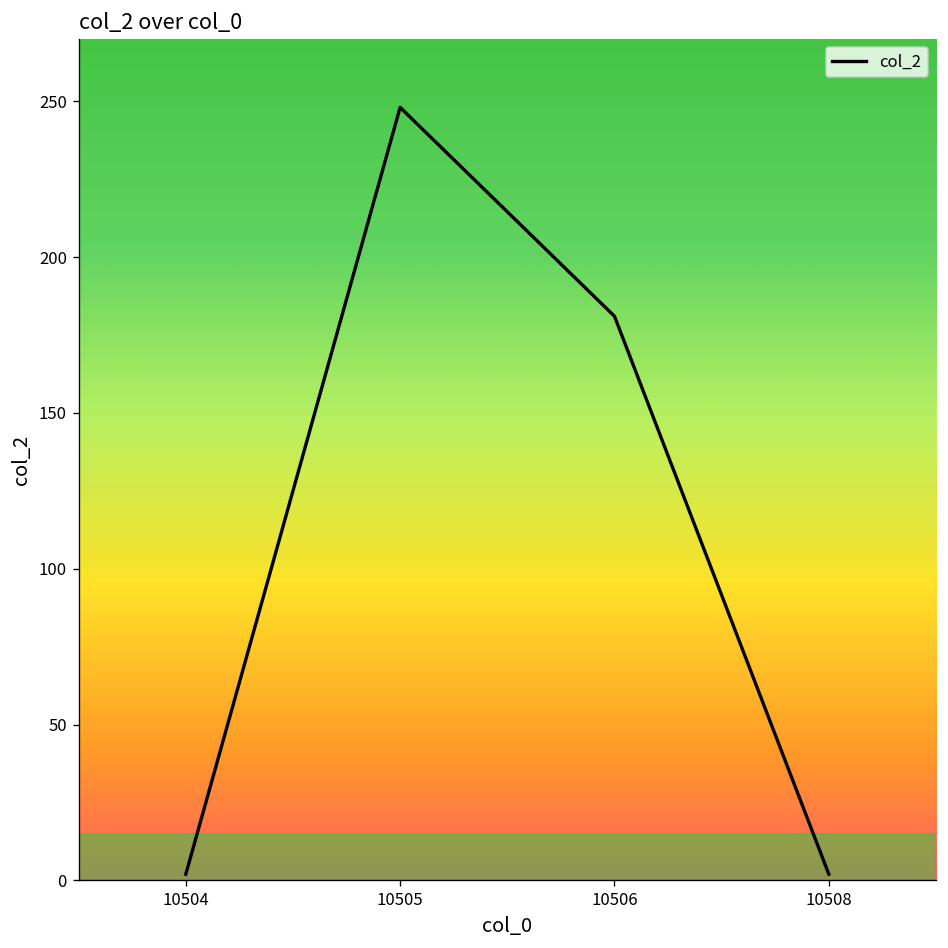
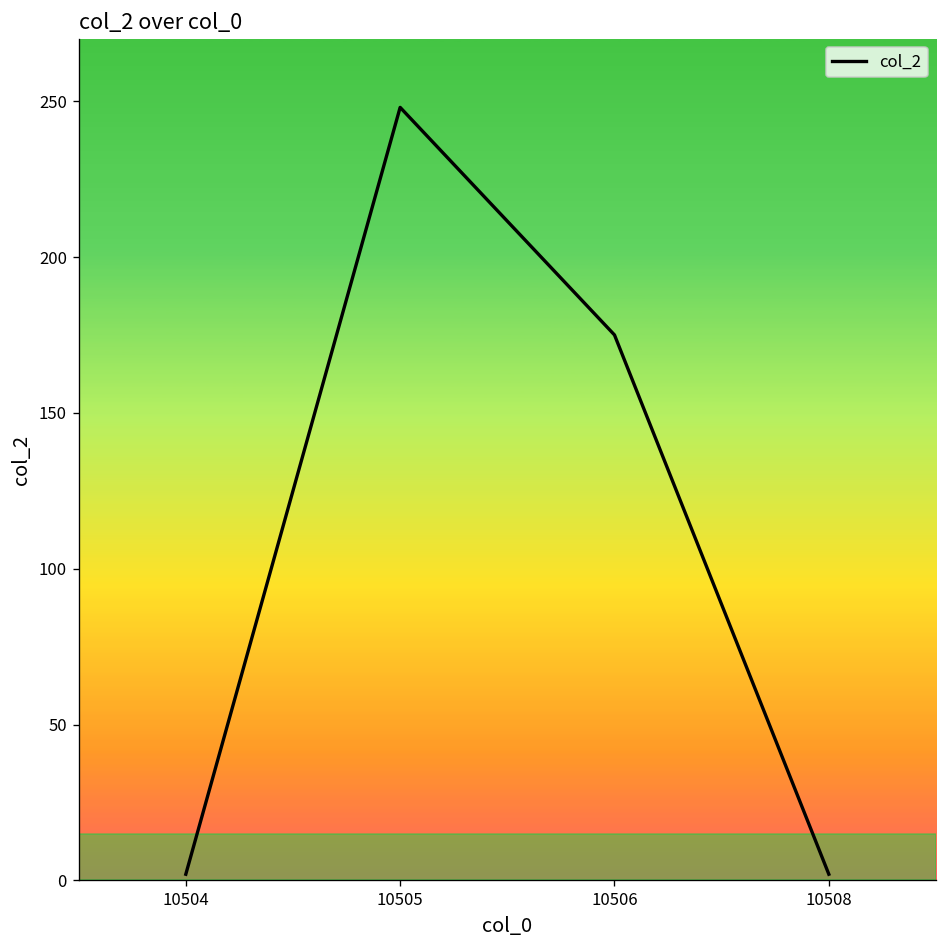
10506: 181 -> 175
